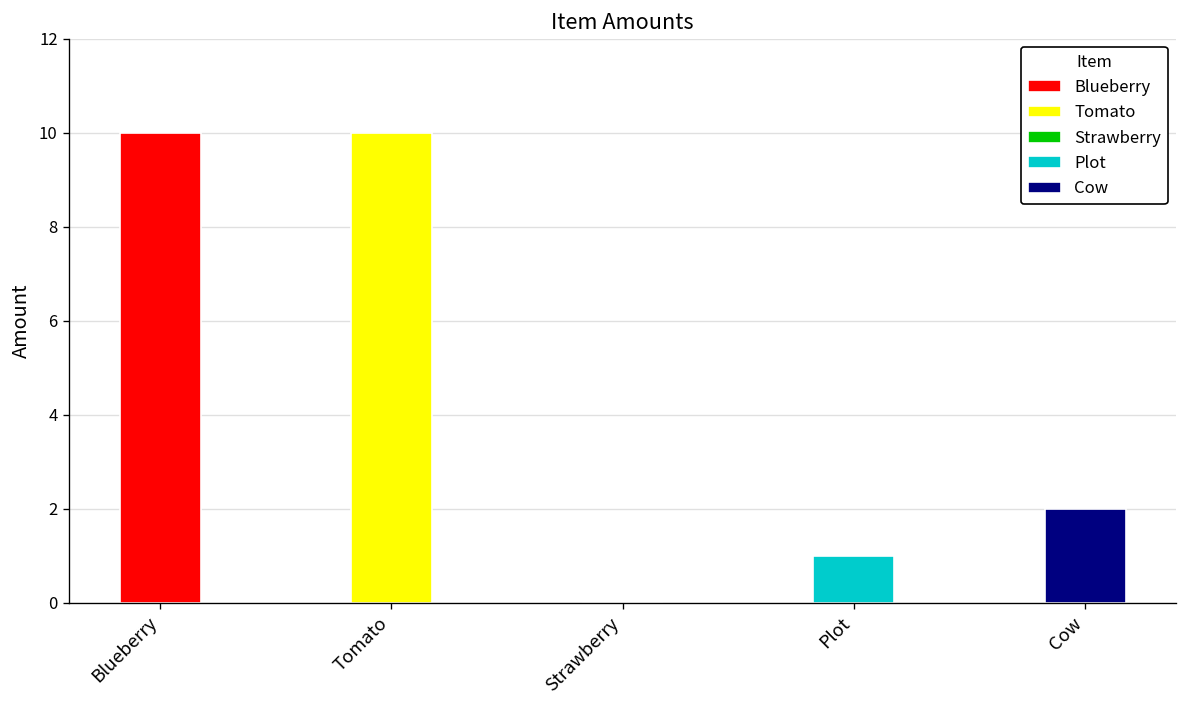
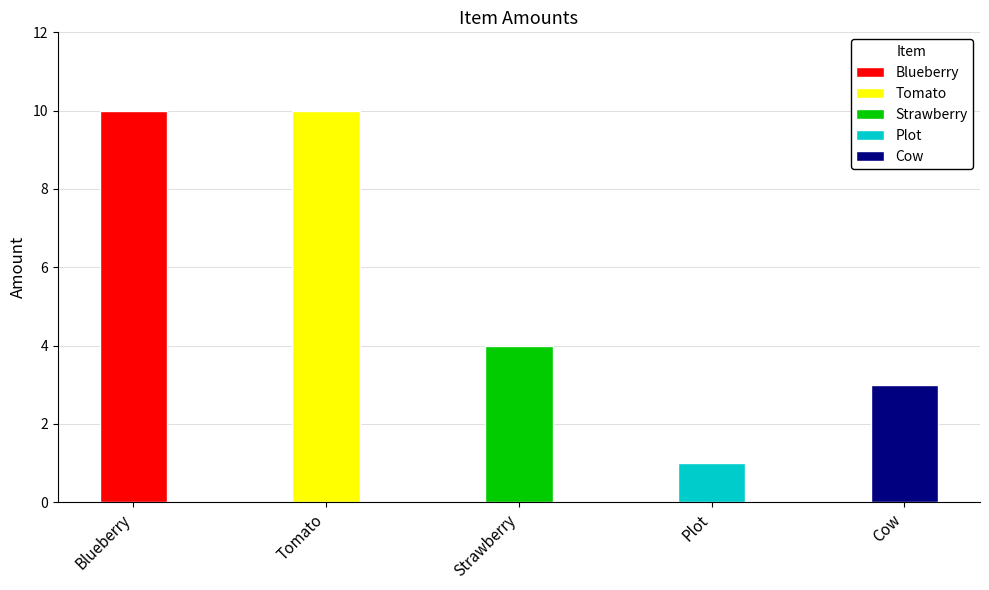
Strawberry: 0 -> 4
Cow: 2 -> 3
